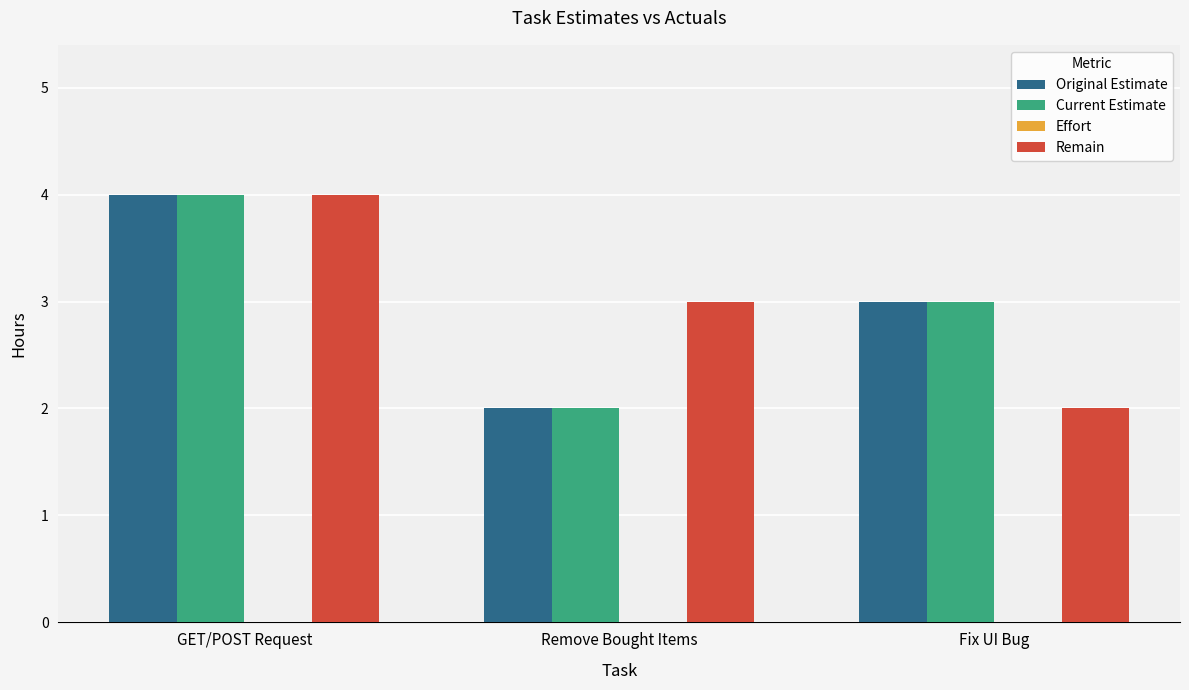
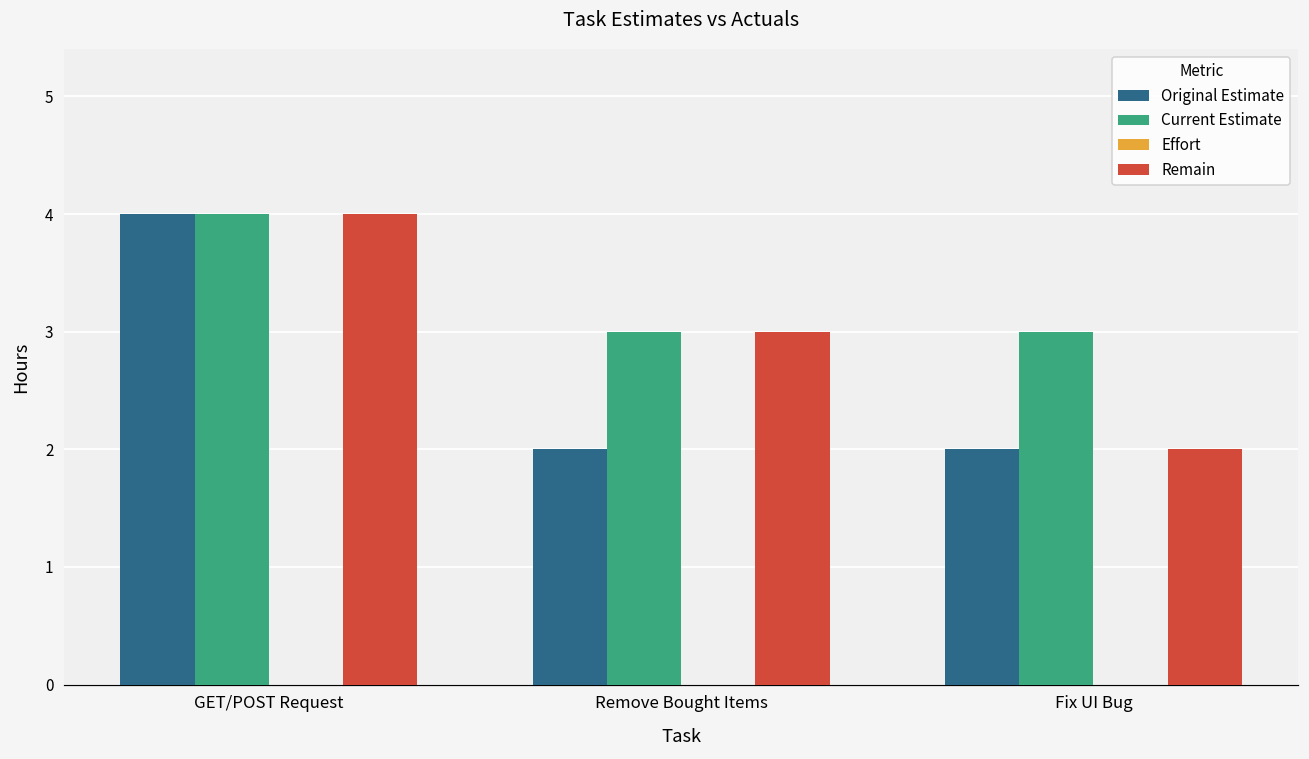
Current Estimate, Remove Bought Items: 2 -> 3
Original Estimate, Fix UI Bug: 3 -> 2
